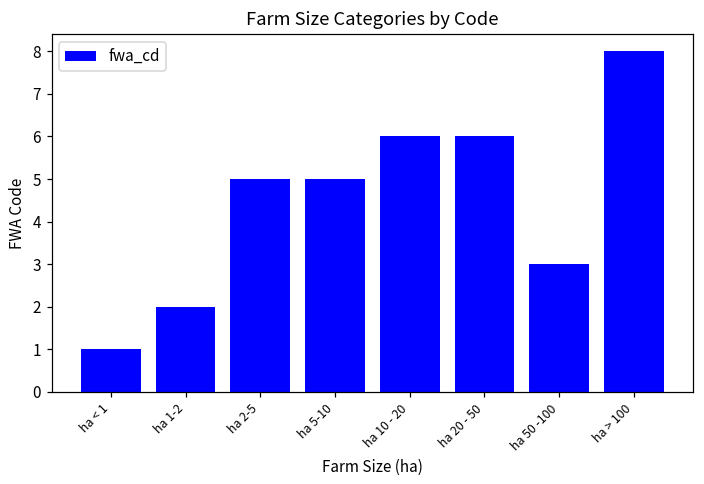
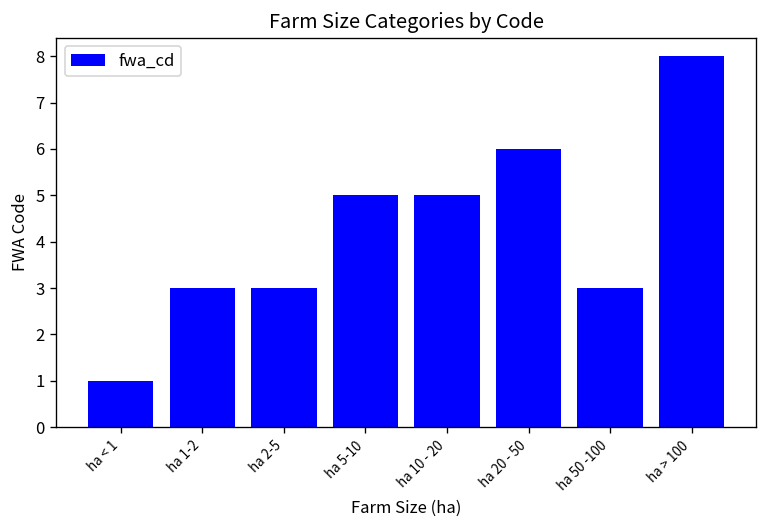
ha 1-2: 2 -> 3
ha 2-5: 5 -> 3
ha 10 - 20: 6 -> 5
